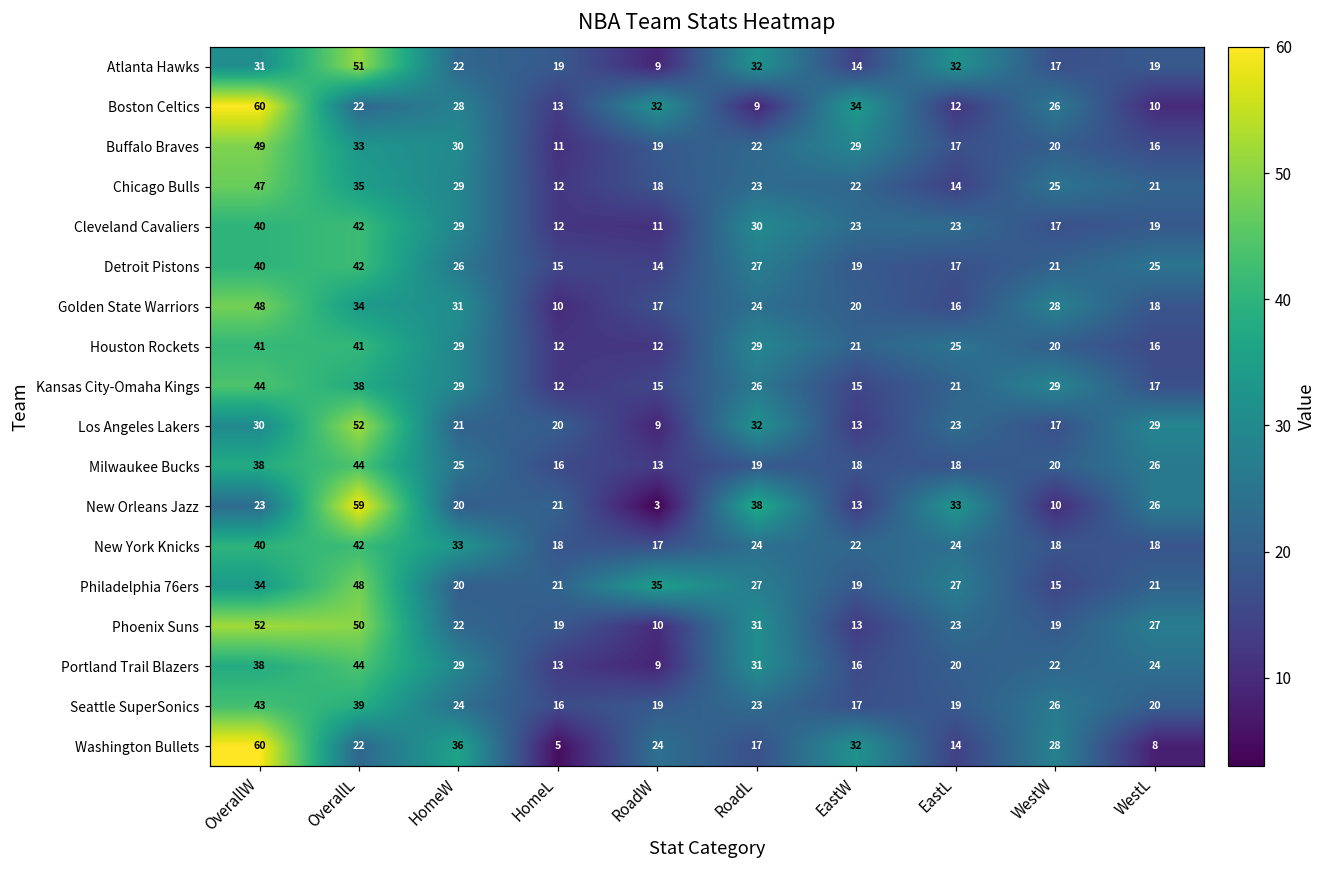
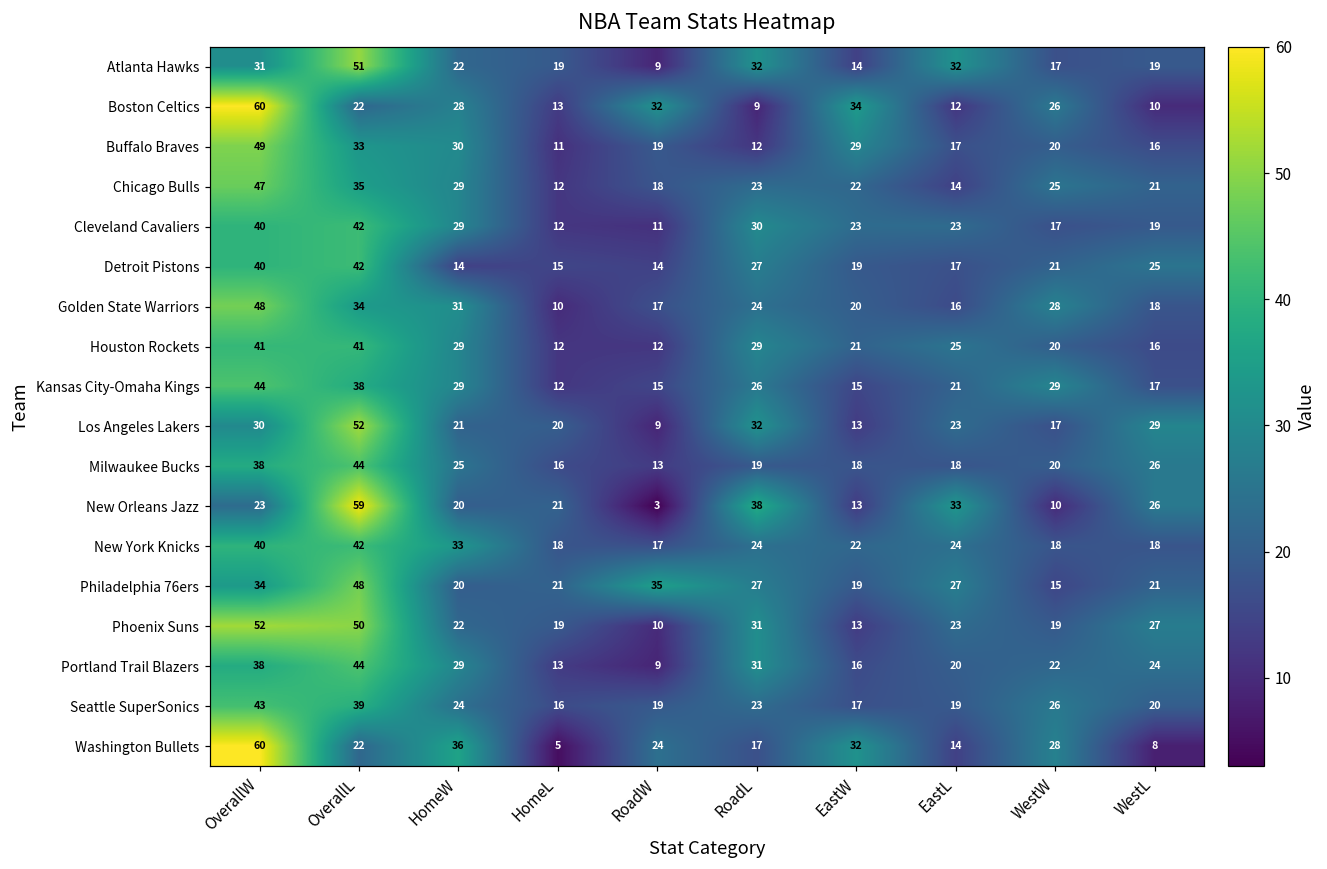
Buffalo Braves, RoadL: 22 -> 12
Detroit Pistons, HomeW: 26 -> 14
